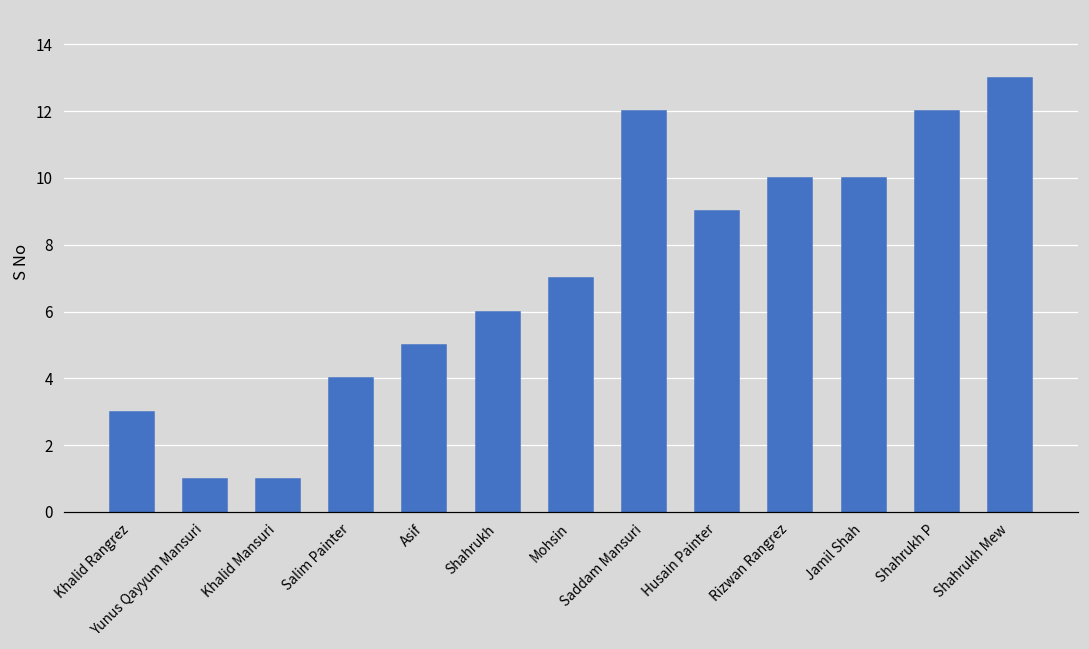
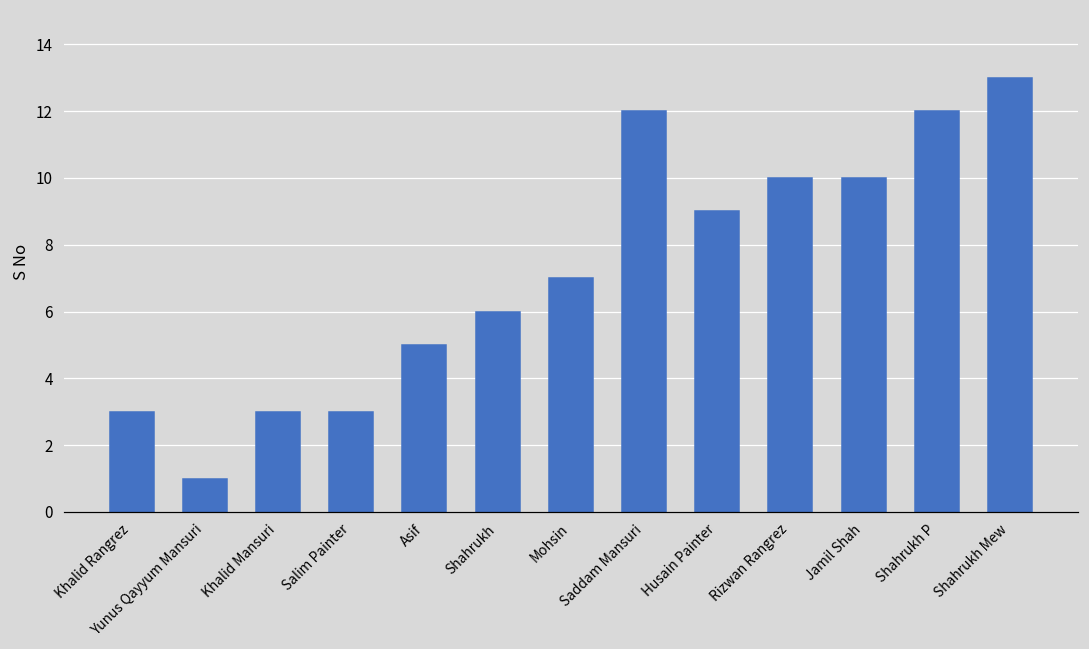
Khalid Mansuri: 1 -> 3
Salim Painter: 4 -> 3
